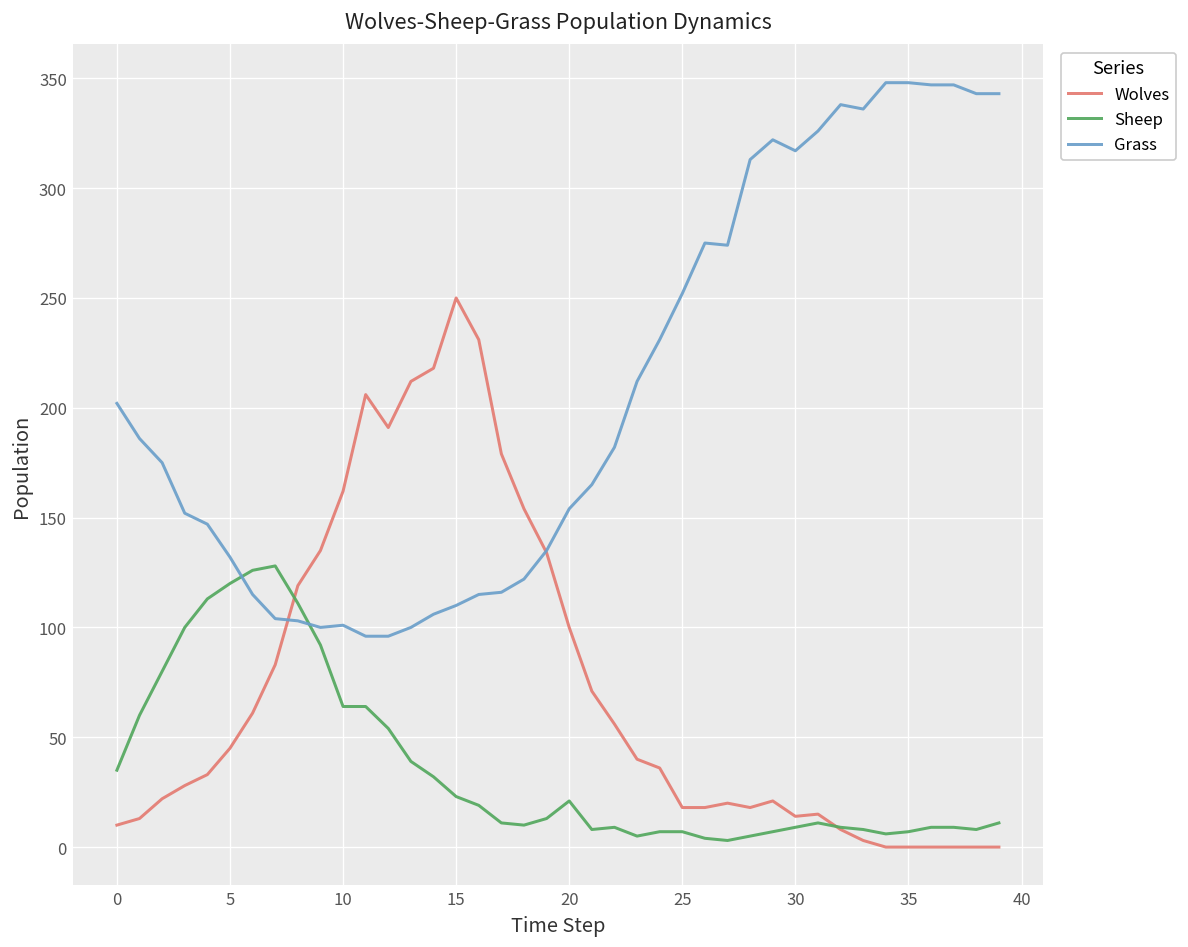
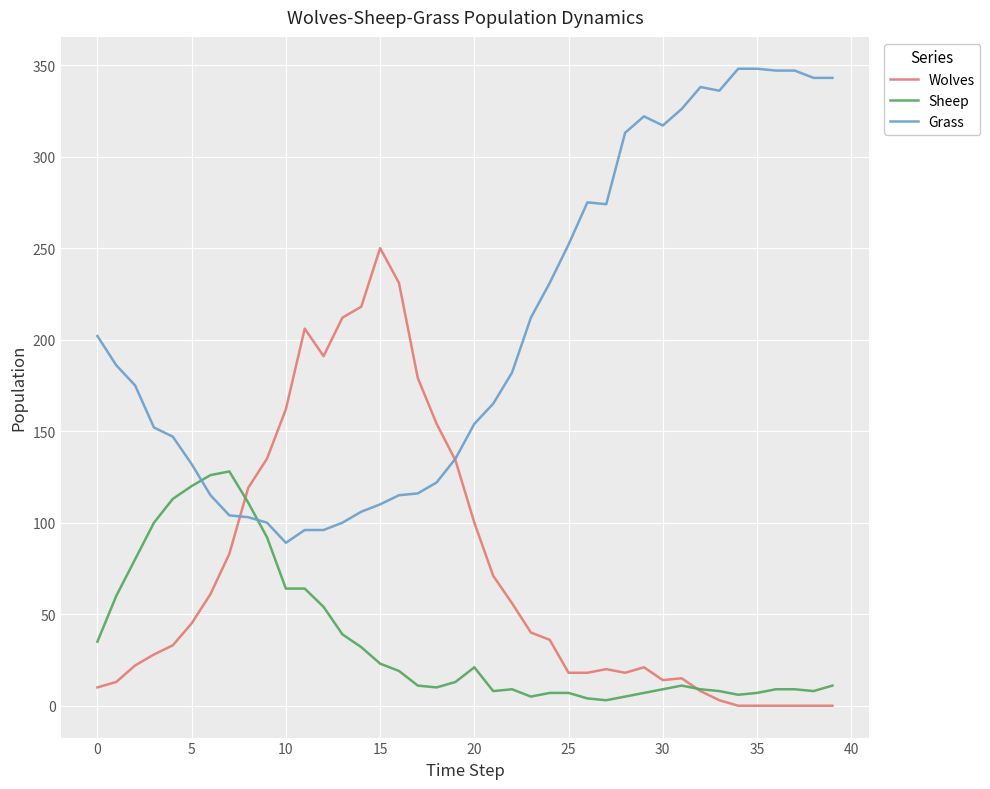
Grass, 10: 101 -> 89
